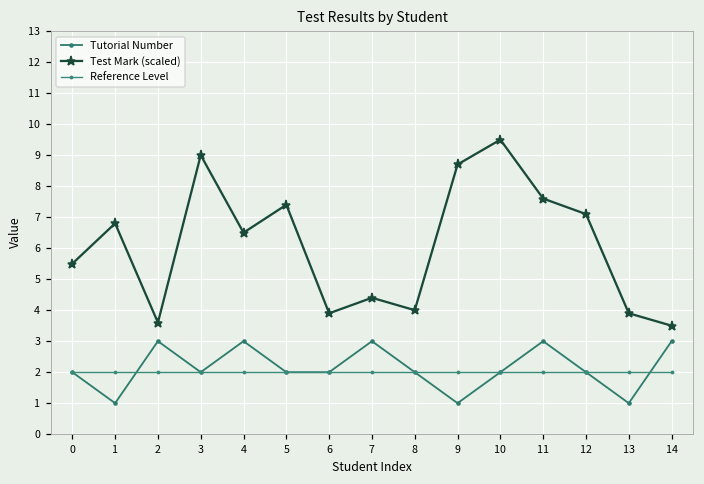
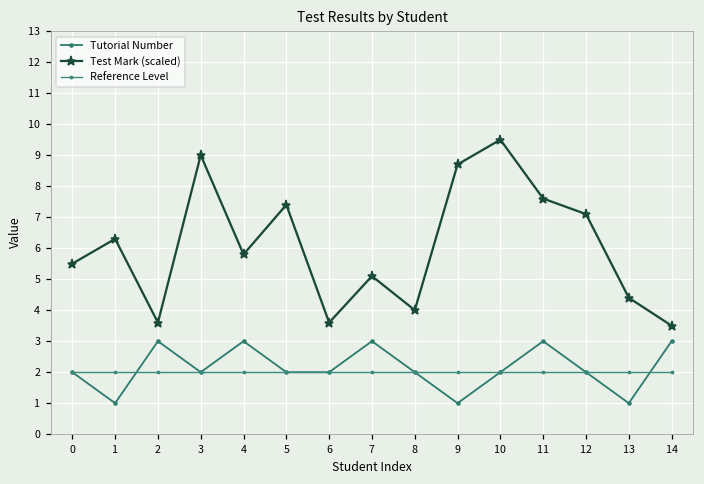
Test Mark (scaled), 1: 6.8 -> 6.3
Test Mark (scaled), 4: 6.5 -> 5.8
Test Mark (scaled), 6: 3.9 -> 3.6
Test Mark (scaled), 7: 4.4 -> 5.1
Test Mark (scaled), 13: 3.9 -> 4.4
